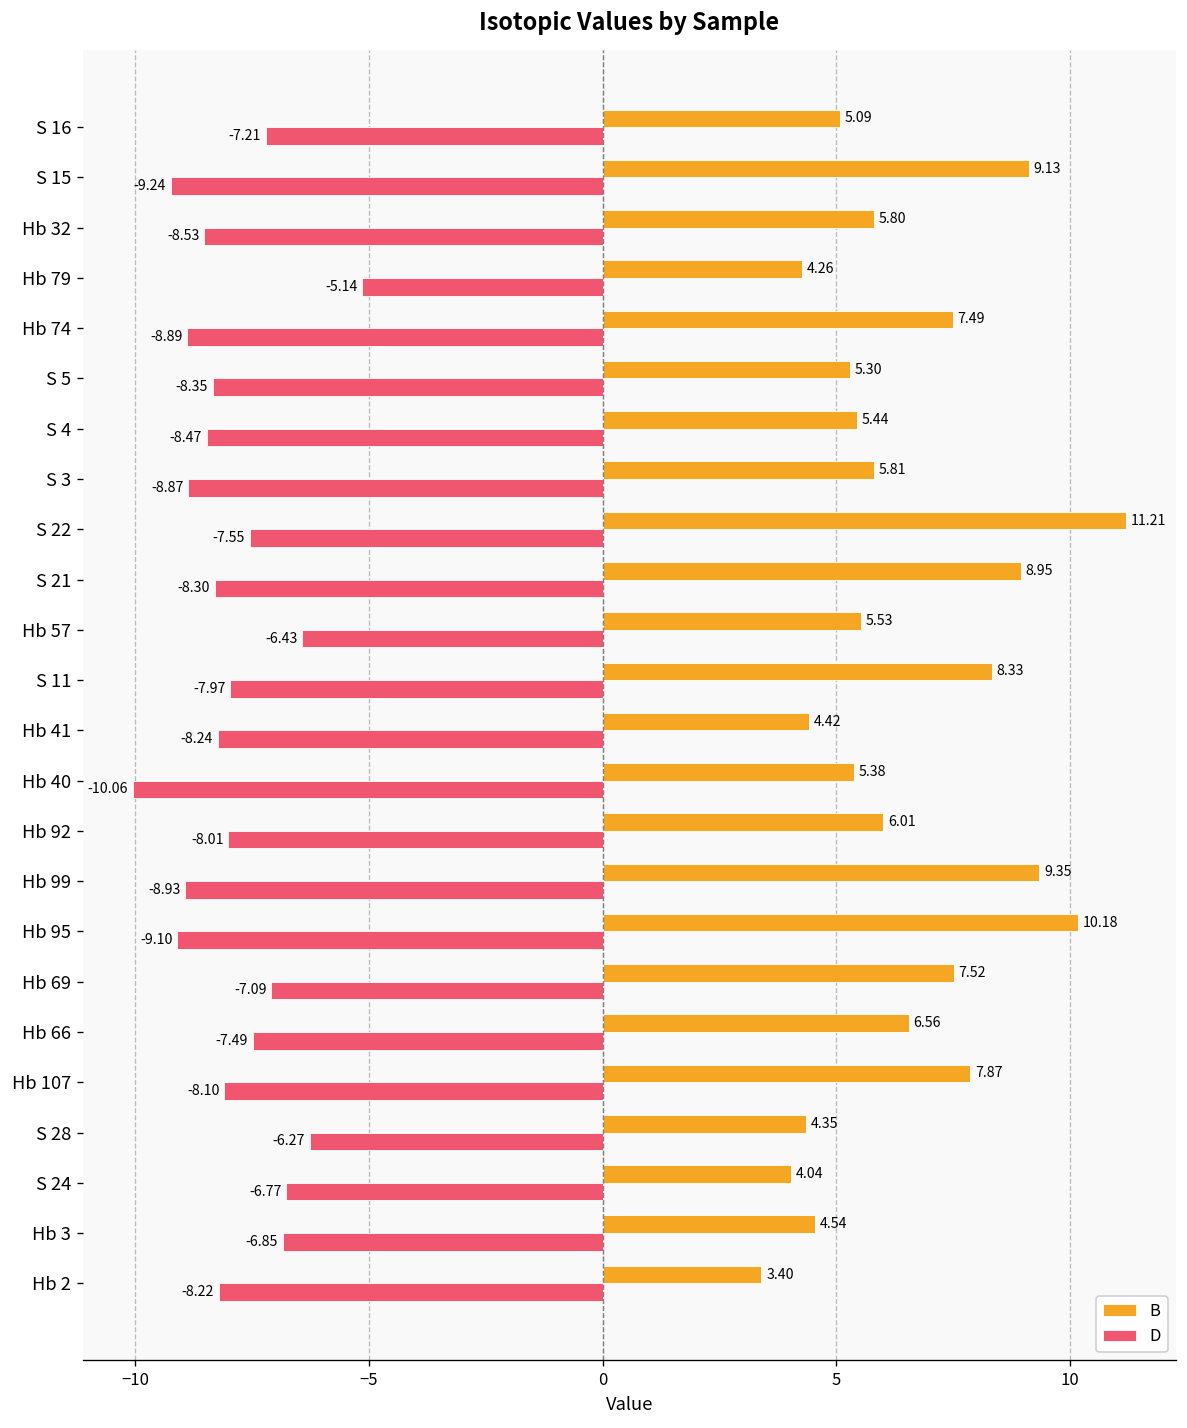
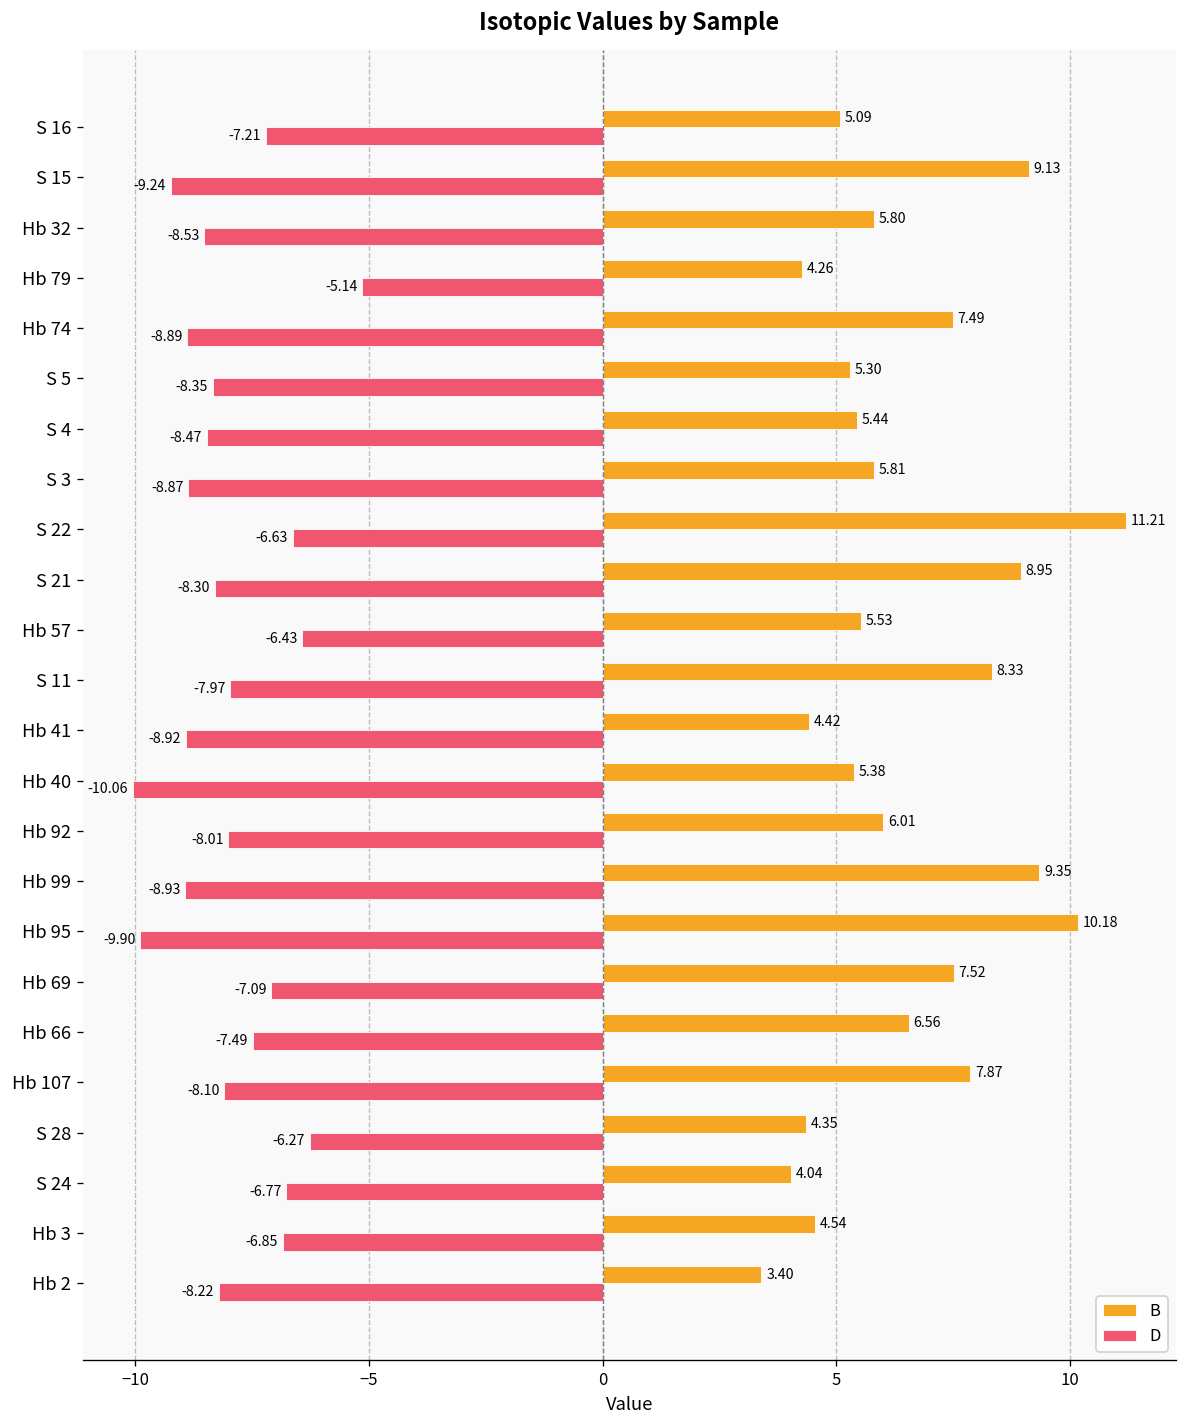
D, S 22: -7.55 -> -6.63
D, Hb 41: -8.24 -> -8.92
D, Hb 95: -9.10 -> -9.90
